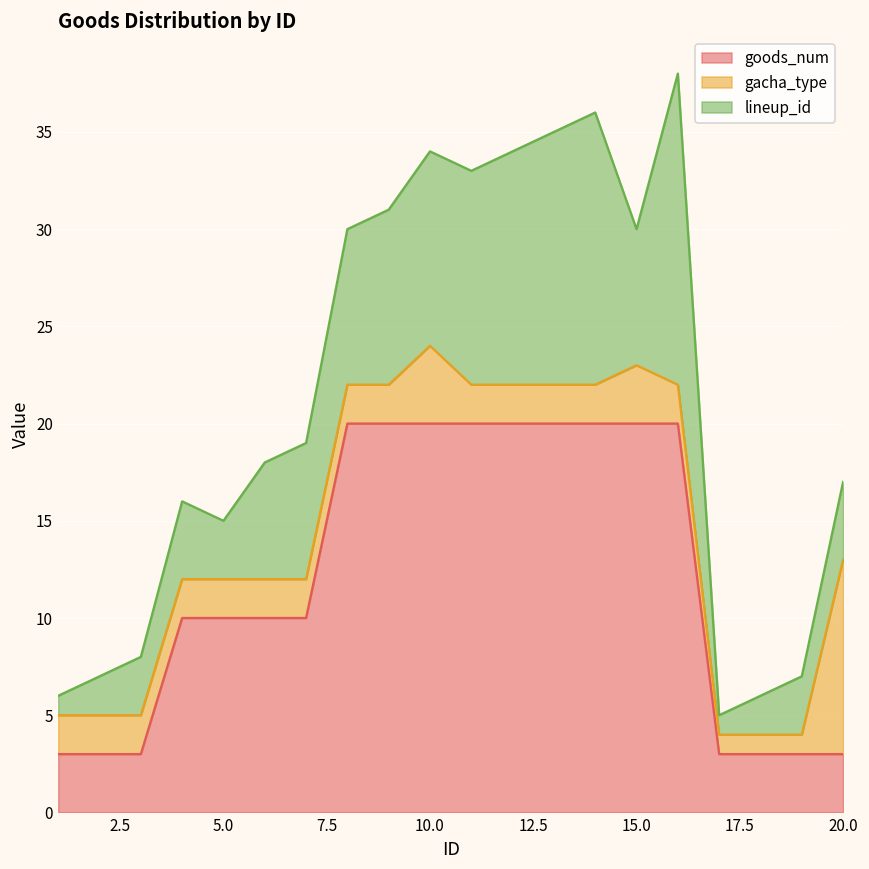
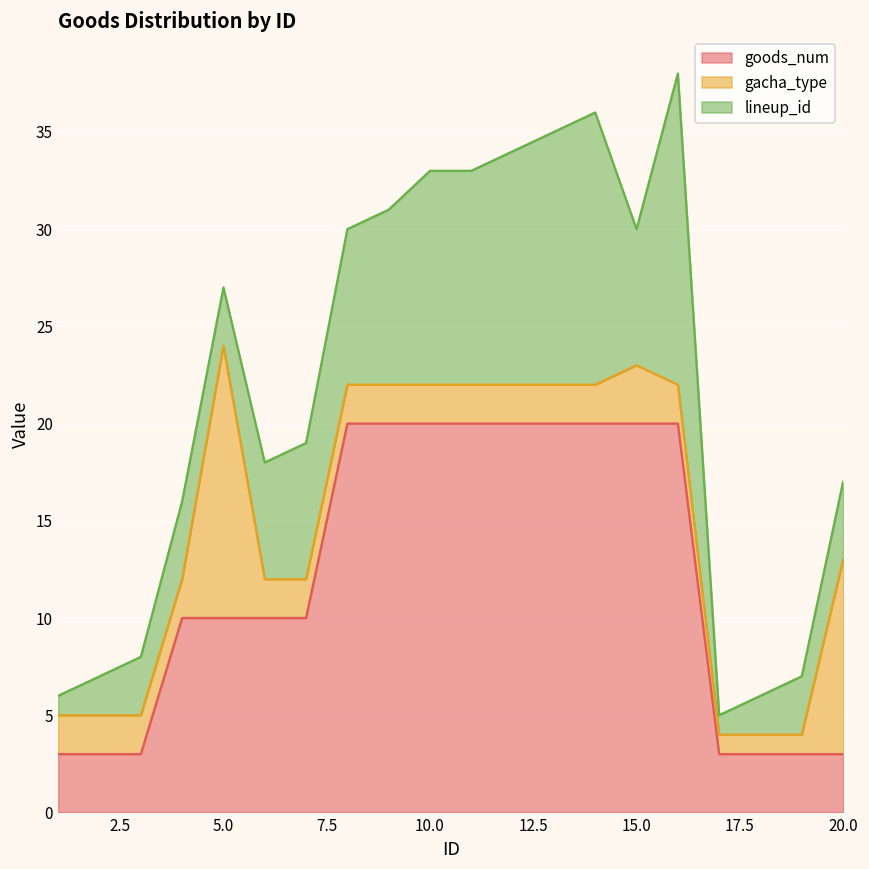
gacha_type, 5.0: 2 -> 14
gacha_type, 10.0: 4 -> 2
lineup_id, 10.0: 10 -> 11
